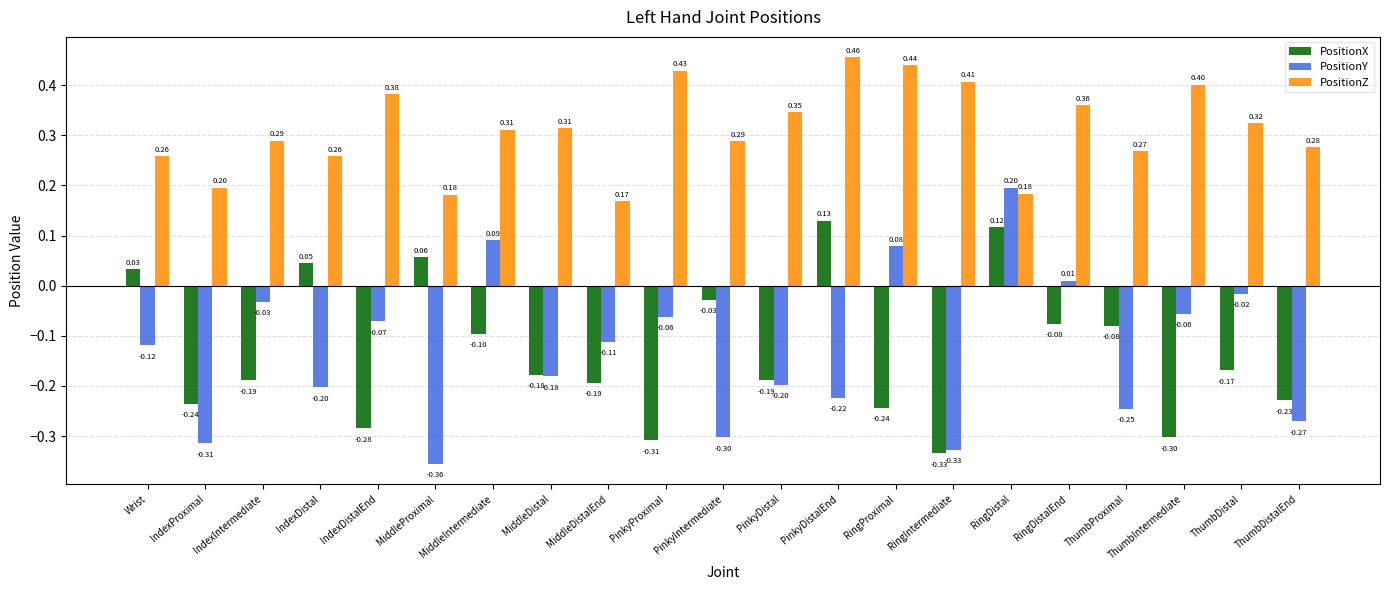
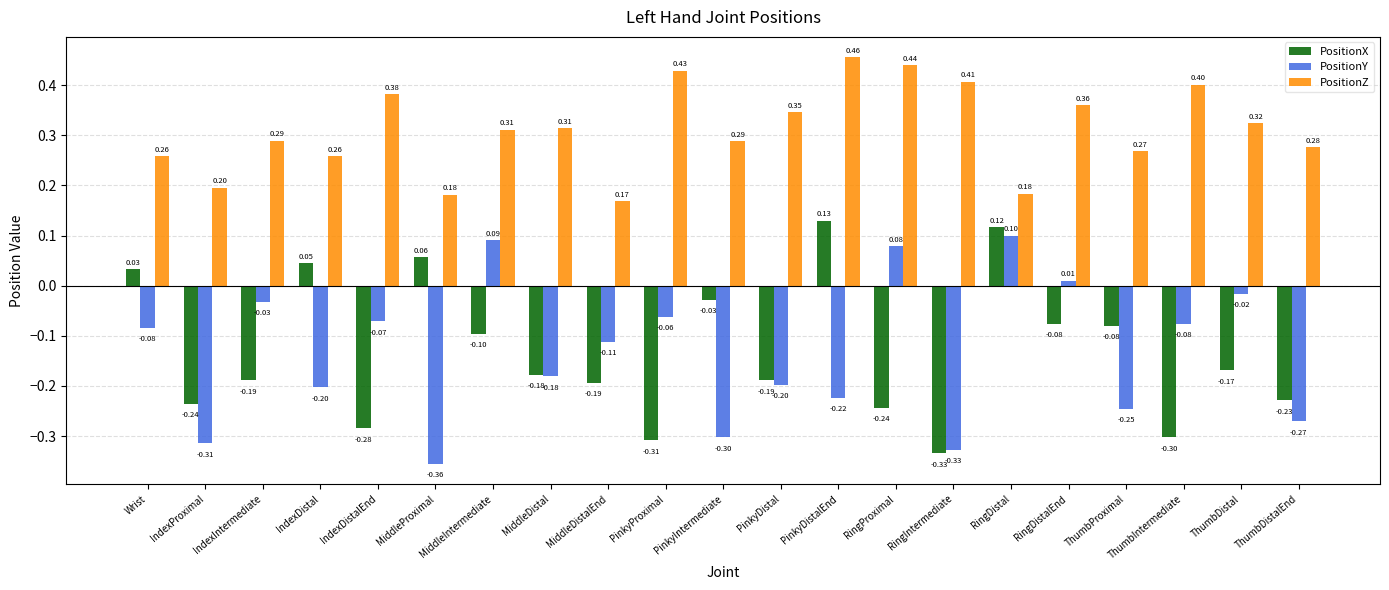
PositionY, Wrist: -0.12 -> -0.08
PositionY, RingDistal: 0.20 -> 0.10
PositionY, ThumbIntermediate: -0.06 -> -0.08
